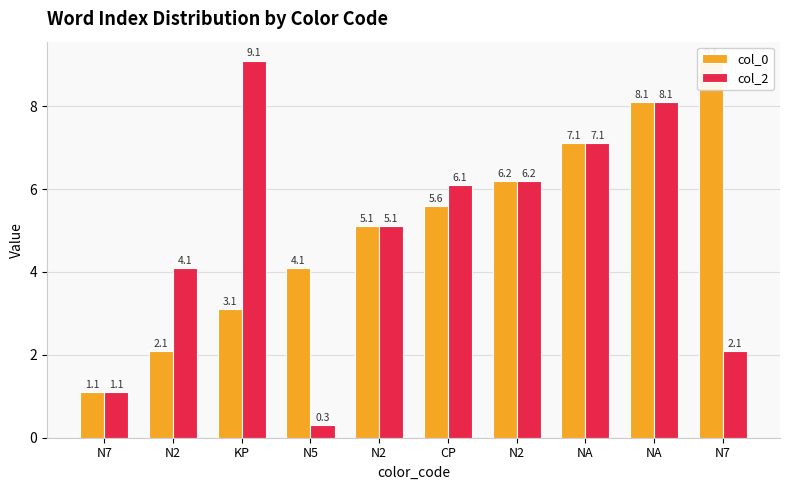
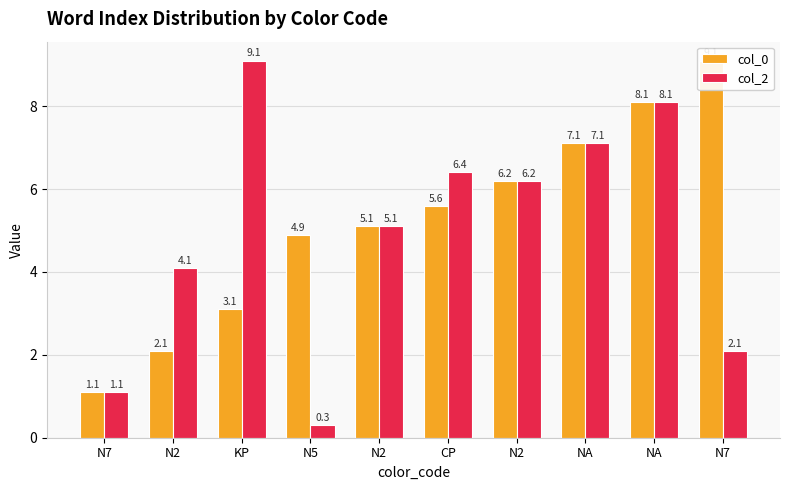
col_0, N5: 4.1 -> 4.9
col_2, CP: 6.1 -> 6.4
